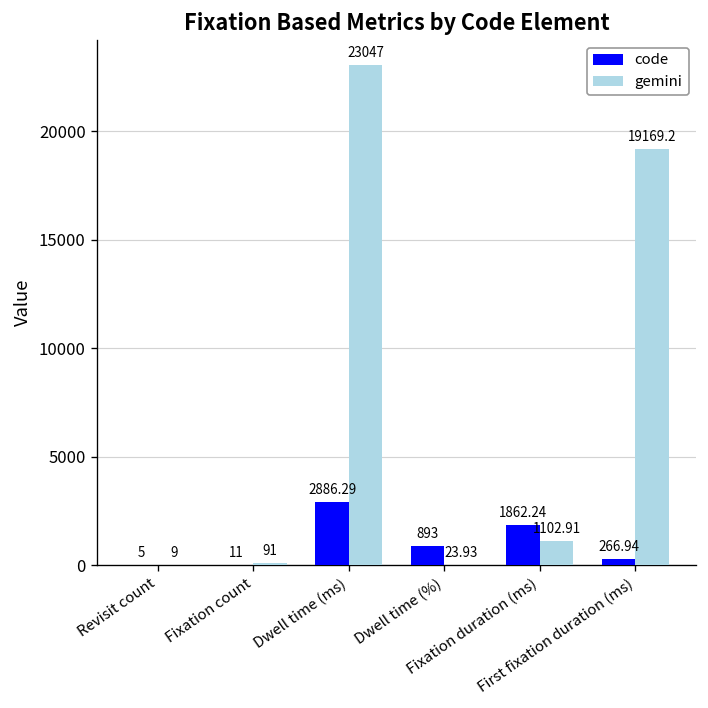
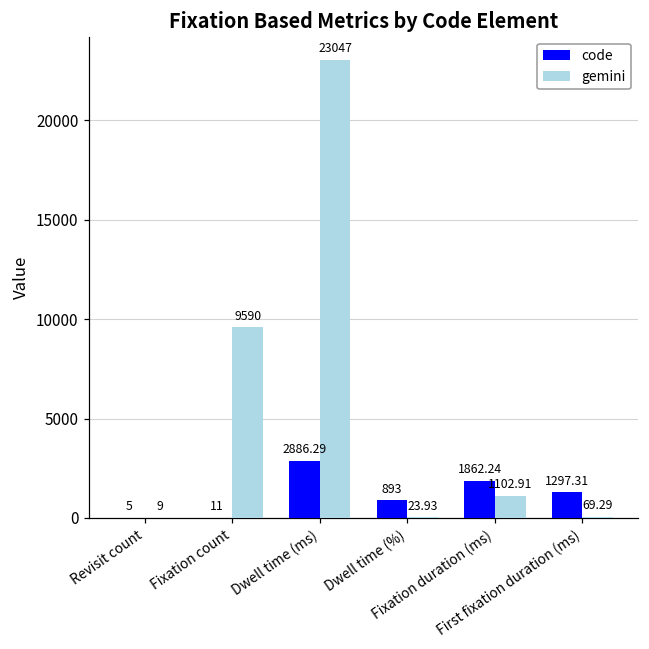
gemini, Fixation count: 91 -> 9590
code, First fixation duration (ms): 266.94 -> 1297.31
gemini, First fixation duration (ms): 19169.2 -> 69.29
